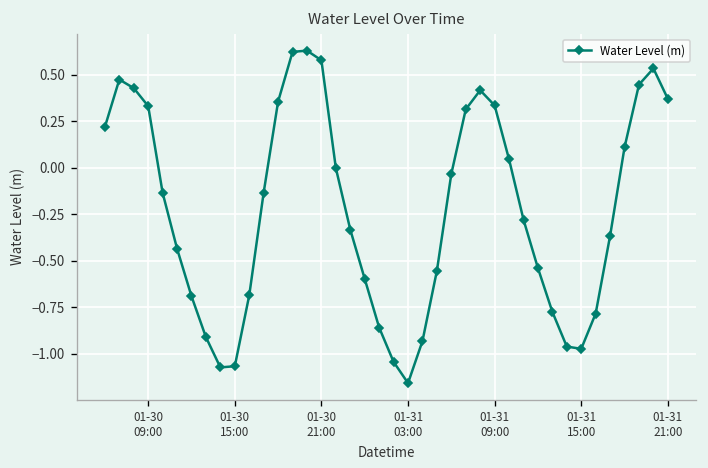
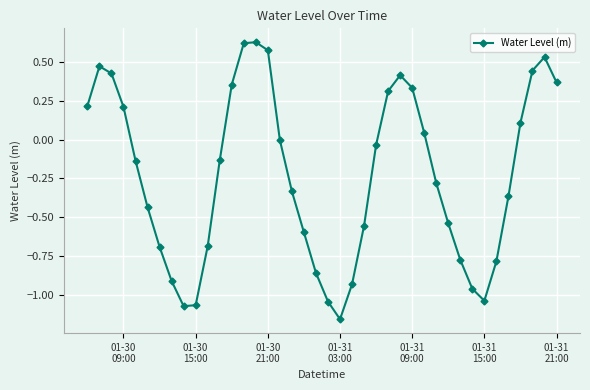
01-30 09:00: 0.33 -> 0.21
01-31 15:00: -0.97 -> -1.04
